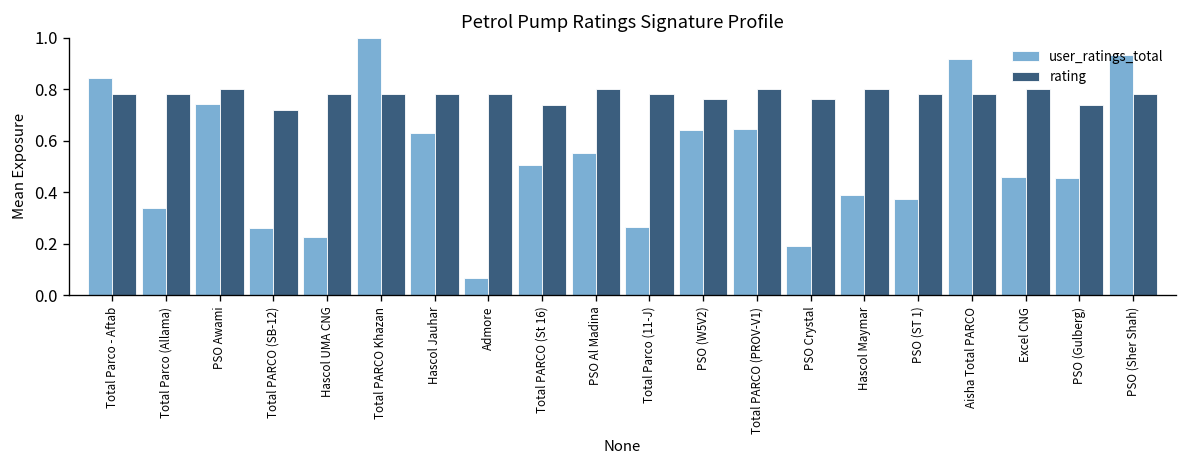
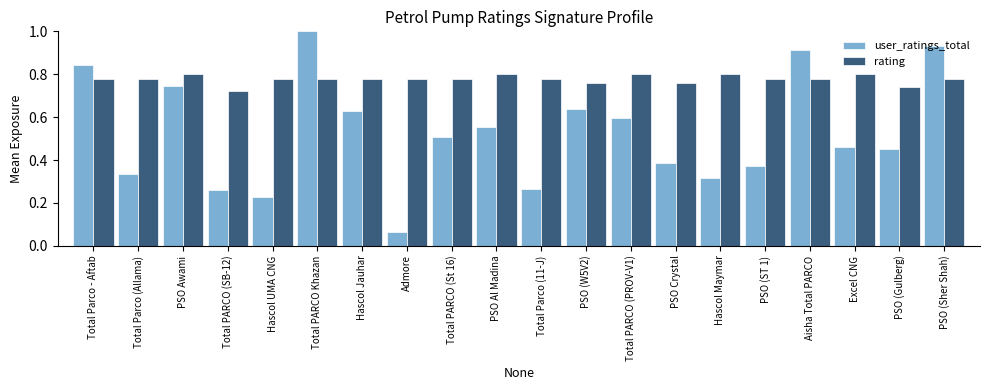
rating, Total PARCO (St 16): 0.74 -> 0.78
user_ratings_total, Total PARCO (PROV-V1): 0.65 -> 0.60
user_ratings_total, PSO Crystal: 0.19 -> 0.38
user_ratings_total, Hascol Maymar: 0.39 -> 0.32
